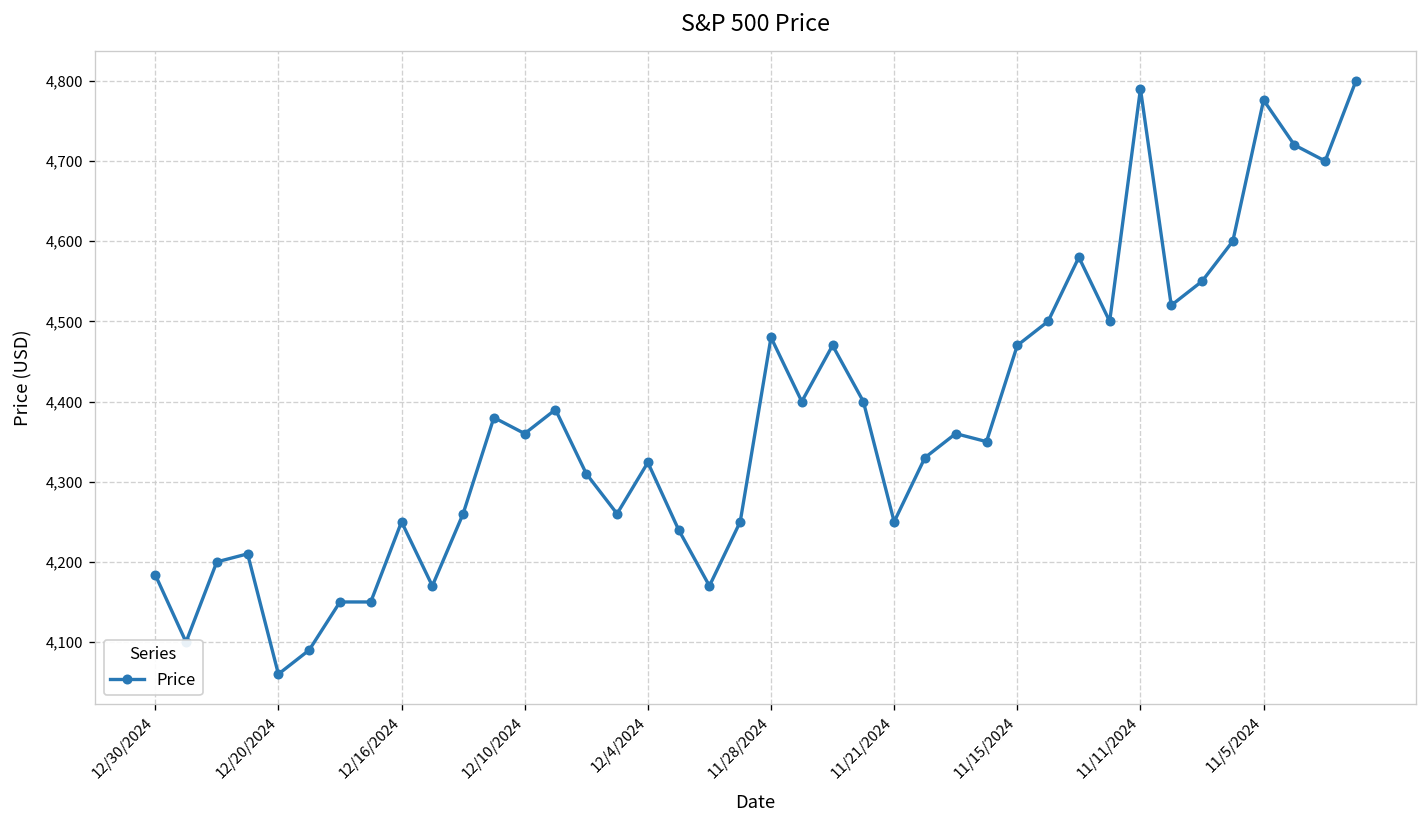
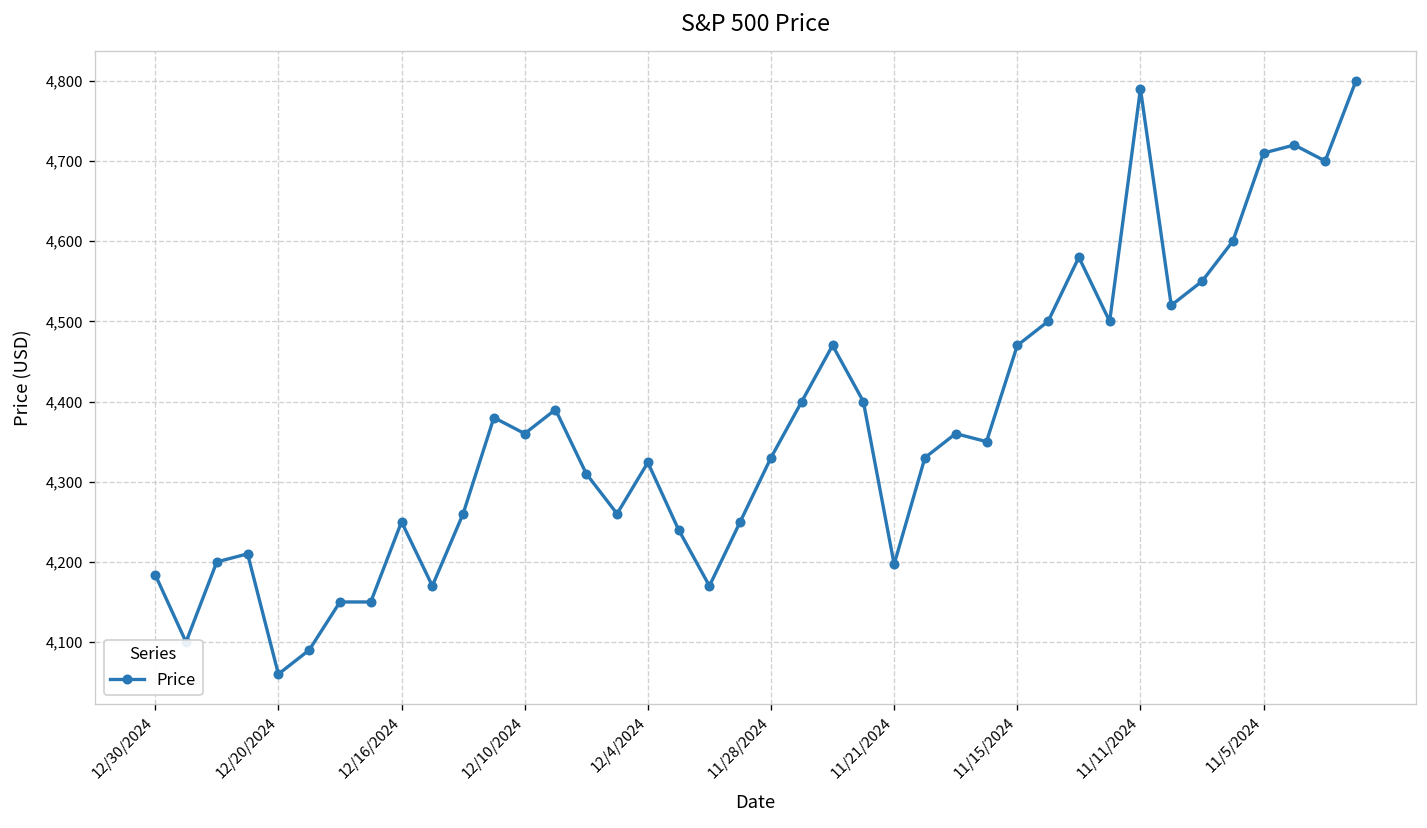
11/28/2024: 4,480 -> 4,330
11/21/2024: 4,250 -> 4,200
11/5/2024: 4,780 -> 4,710
